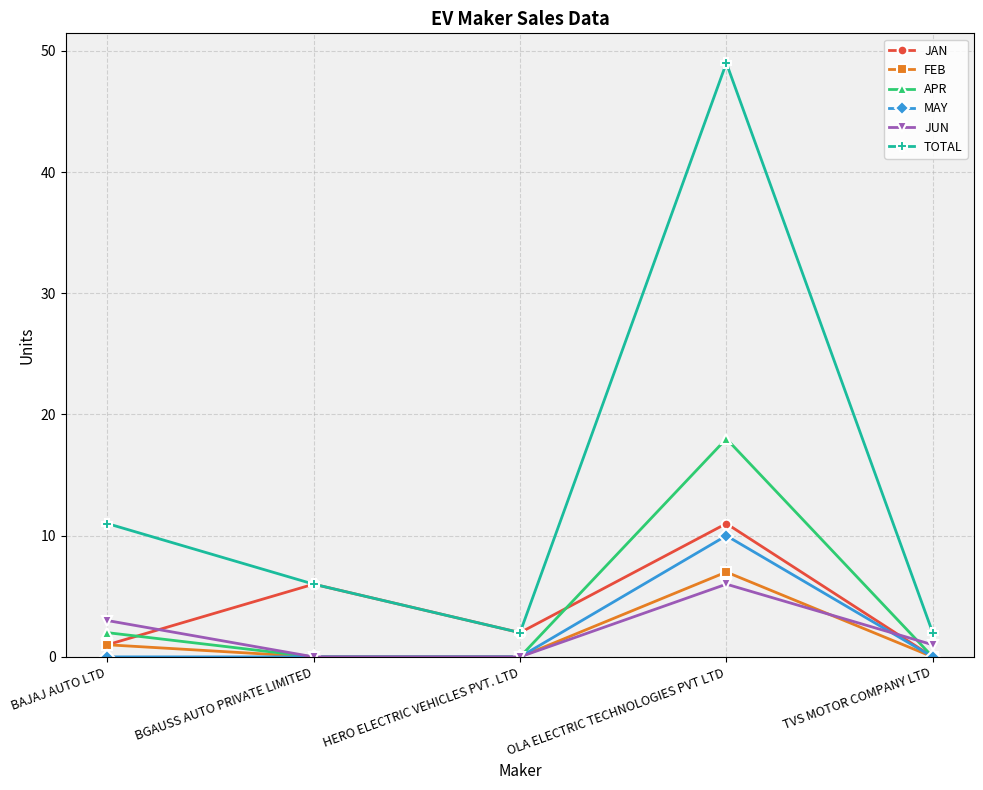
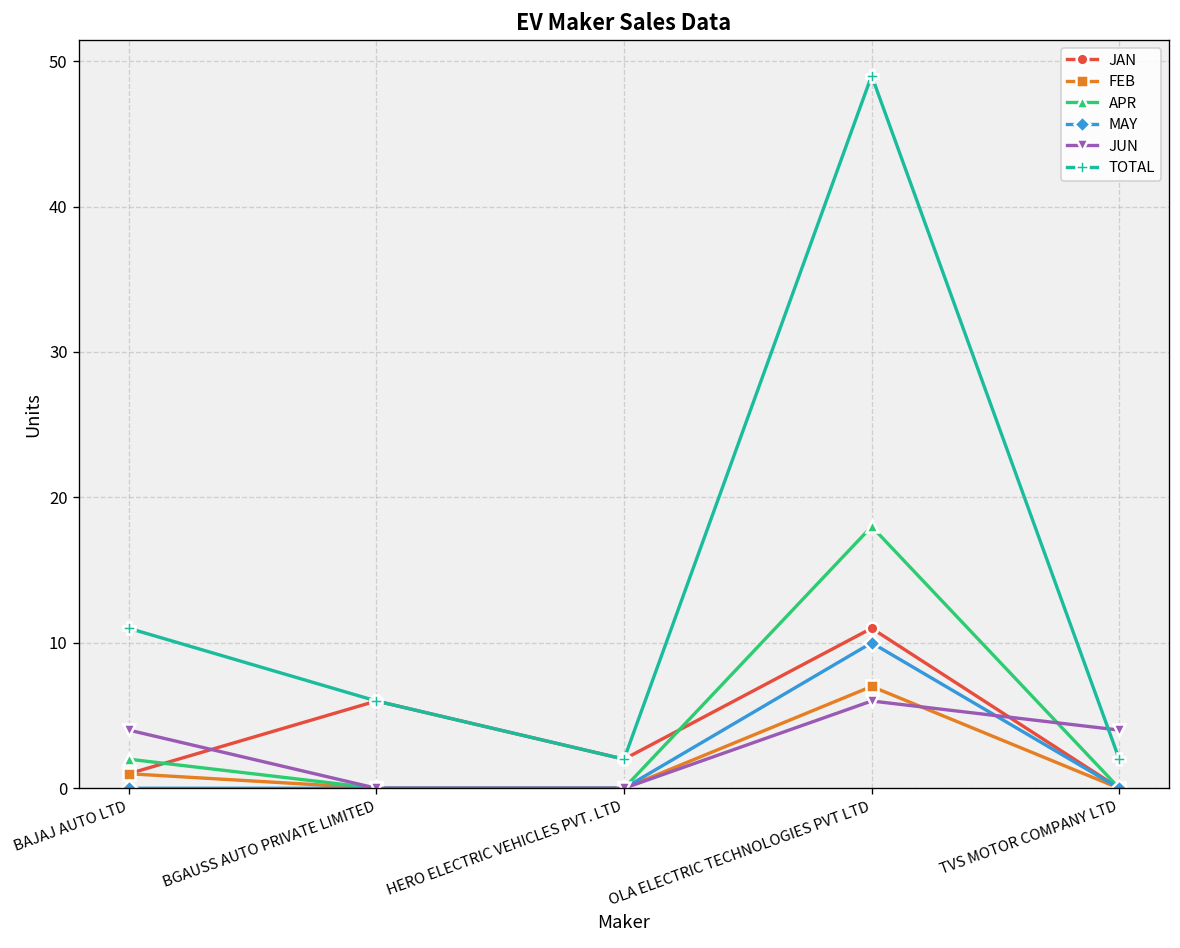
JUN, BAJAJ AUTO LTD: 3 -> 4
JUN, TVS MOTOR COMPANY LTD: 1 -> 4
